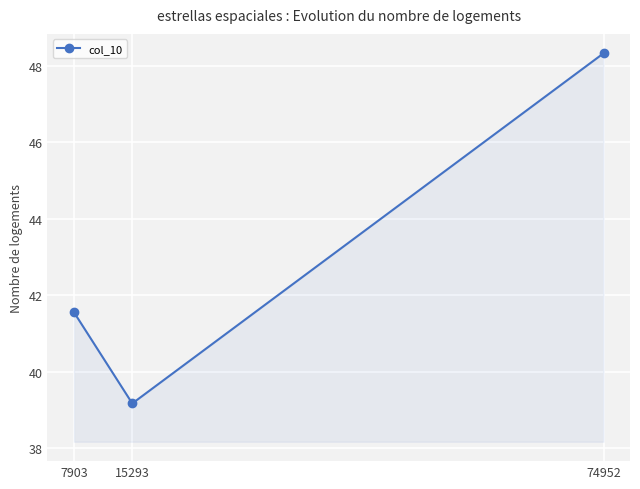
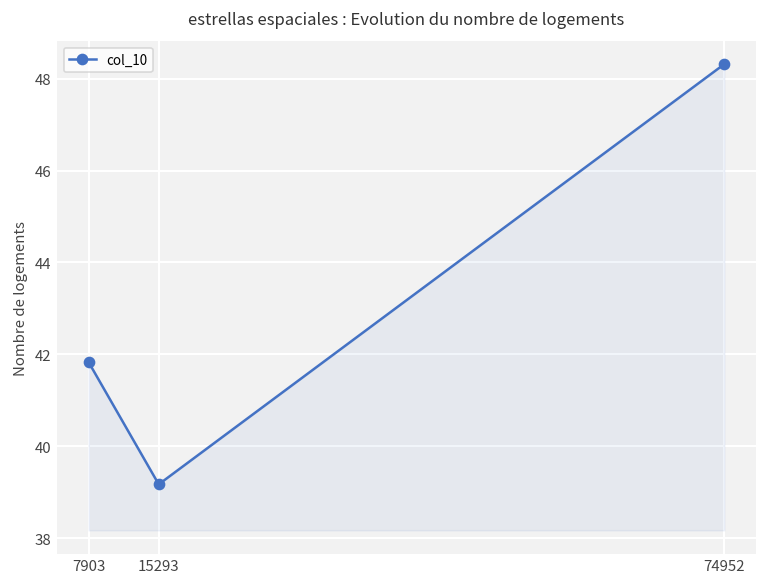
7903: 41.6 -> 41.8
